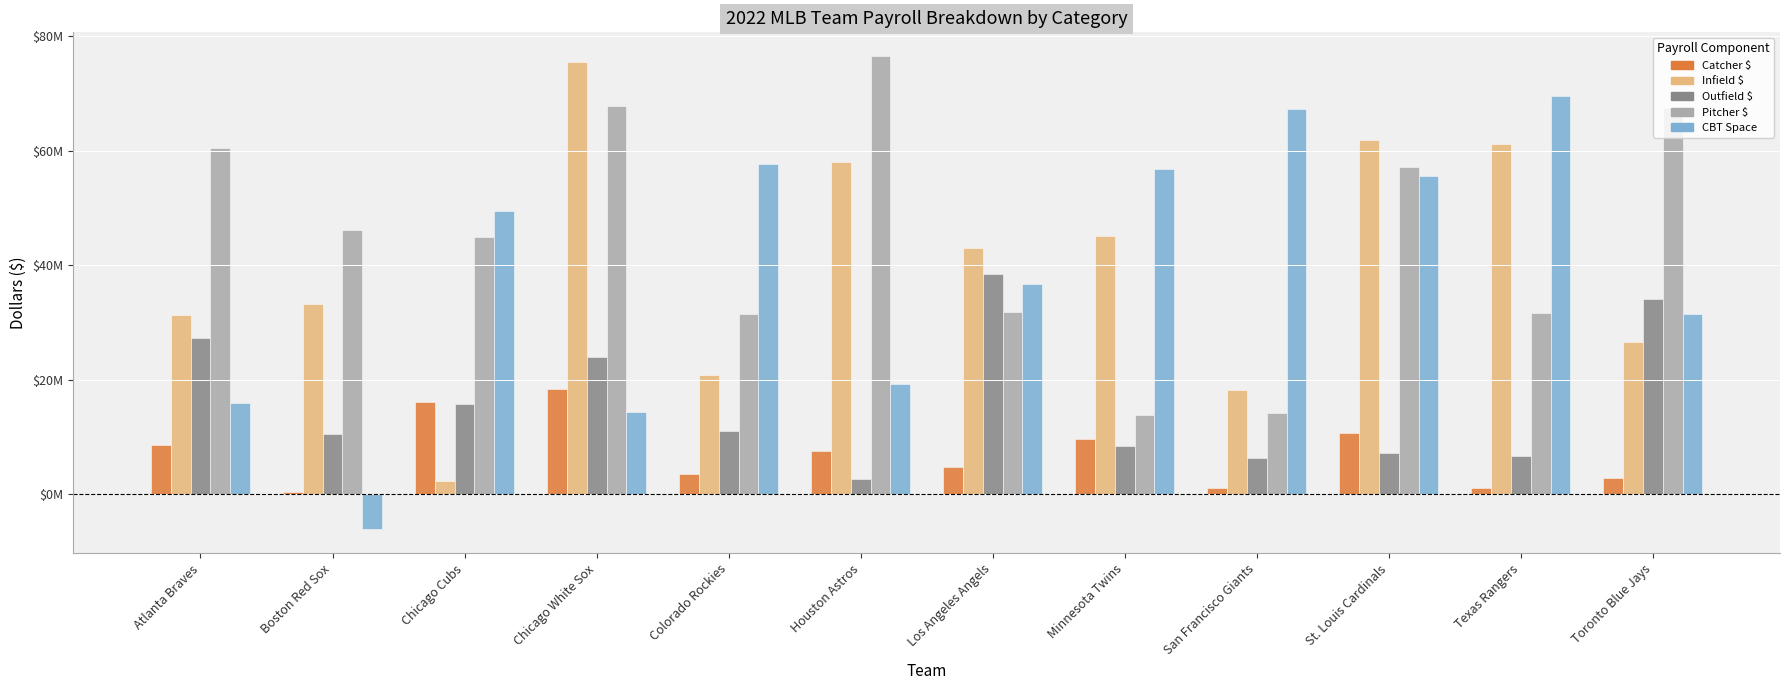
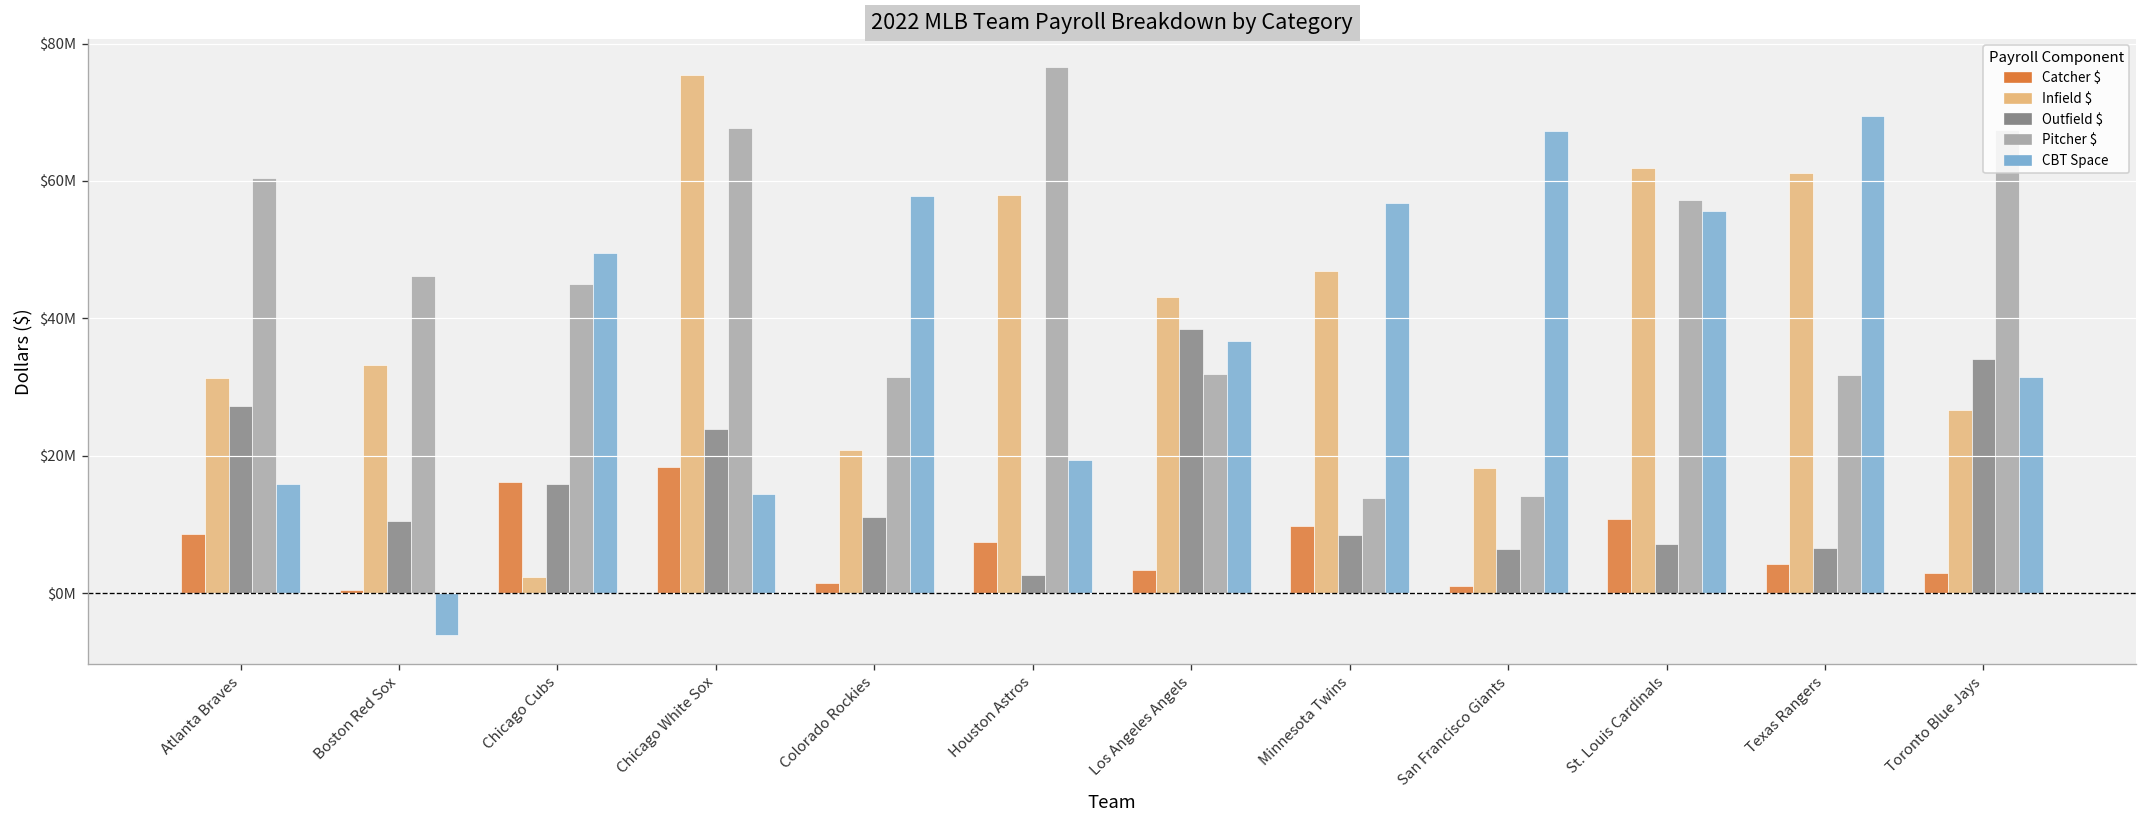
Catcher $, Colorado Rockies: $4000000 -> $1000000
Catcher $, Los Angeles Angels: $5000000 -> $3000000
Infield $, Minnesota Twins: $45000000 -> $47000000
Catcher $, Texas Rangers: $1000000 -> $4000000
